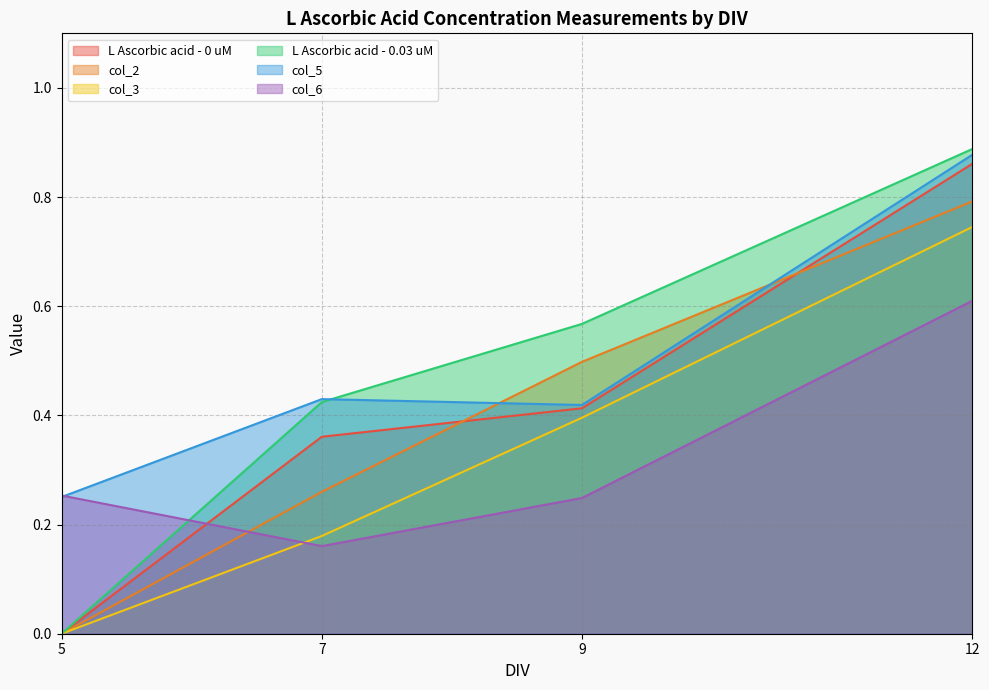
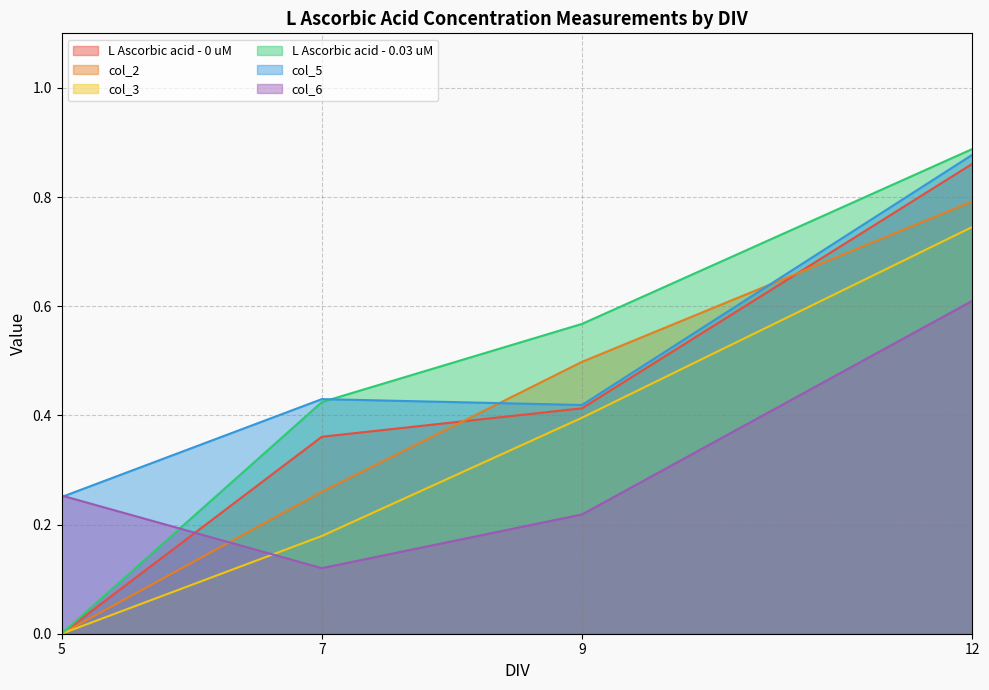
col_6, 7: 0.16 -> 0.12
col_6, 9: 0.25 -> 0.22
